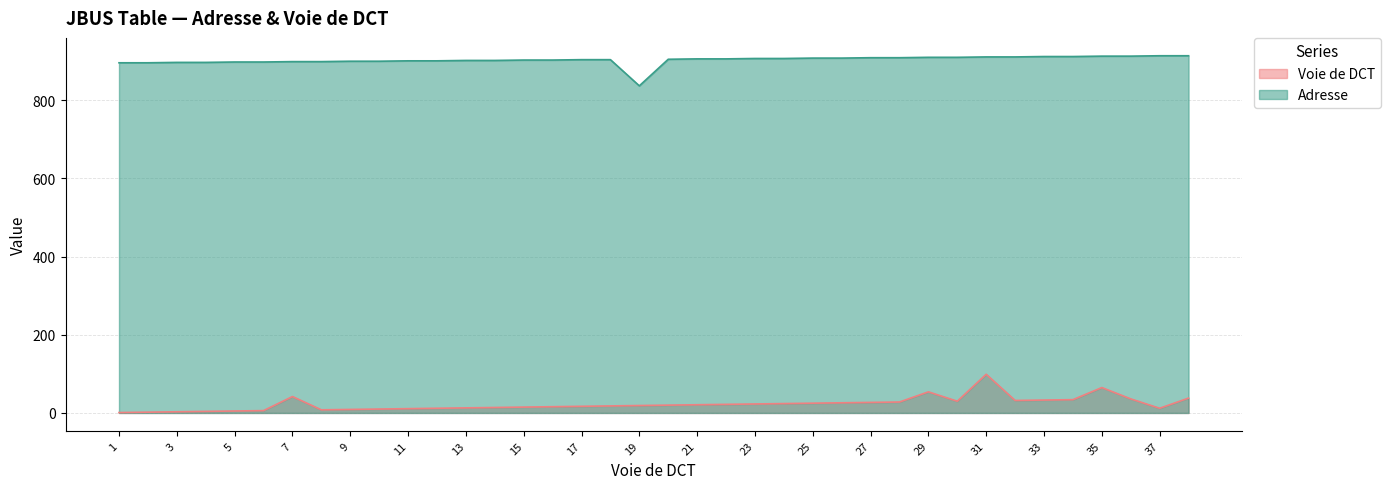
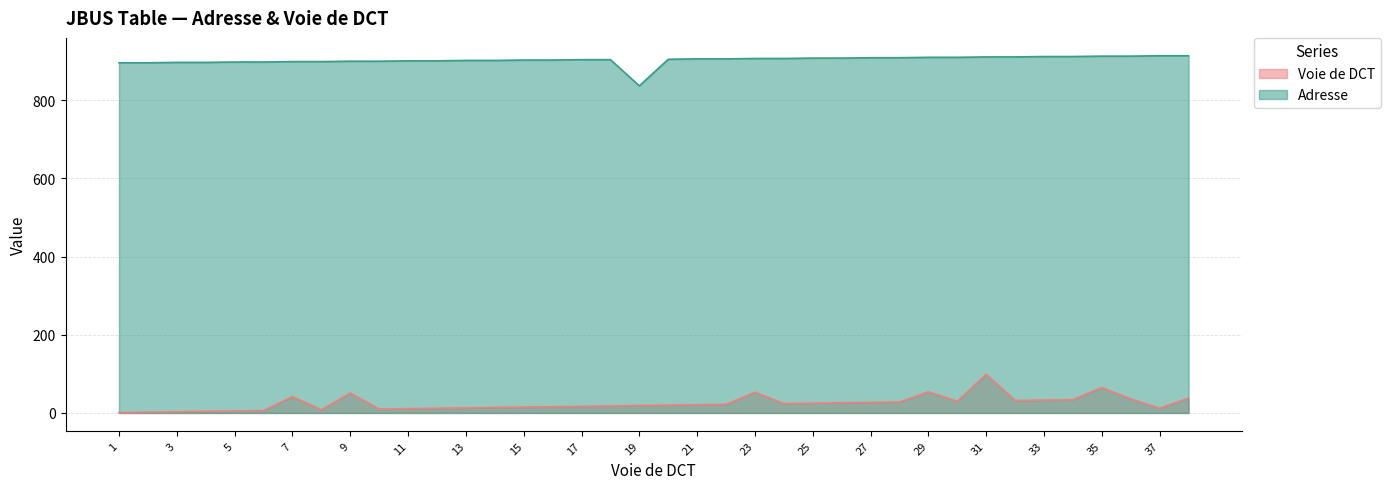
Voie de DCT, 9: 10 -> 50
Voie de DCT, 23: 20 -> 50
